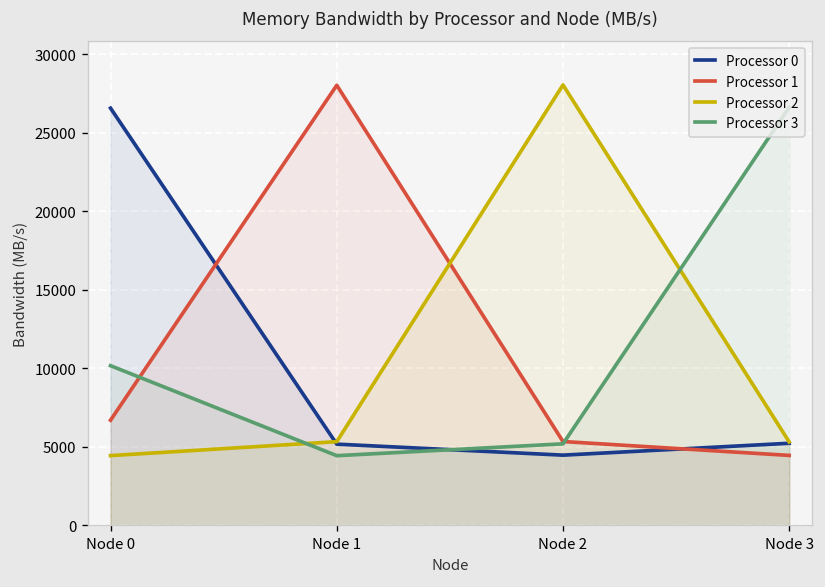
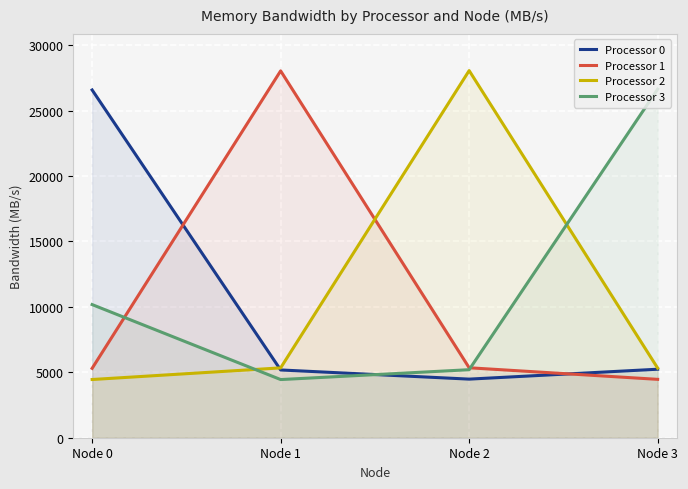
Processor 1, Node 0: 6700 -> 5300
